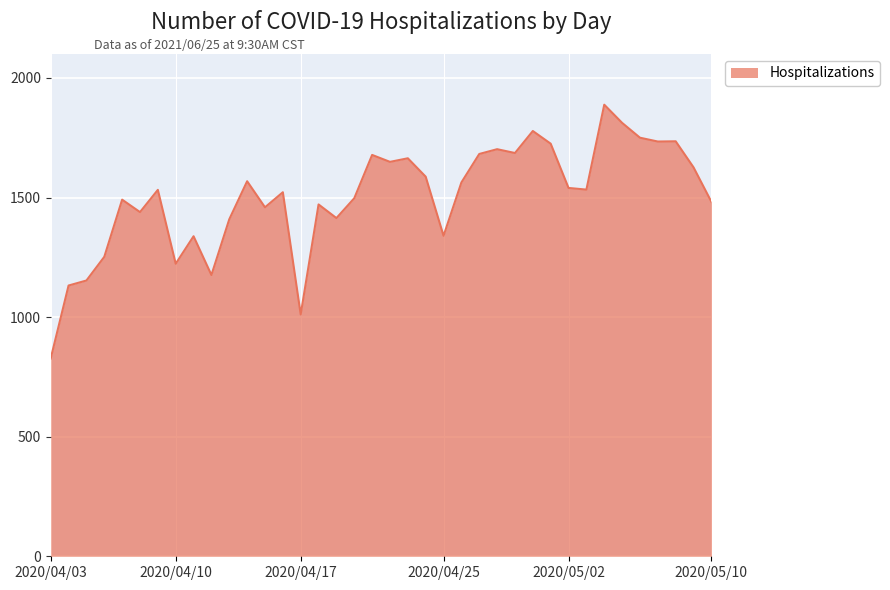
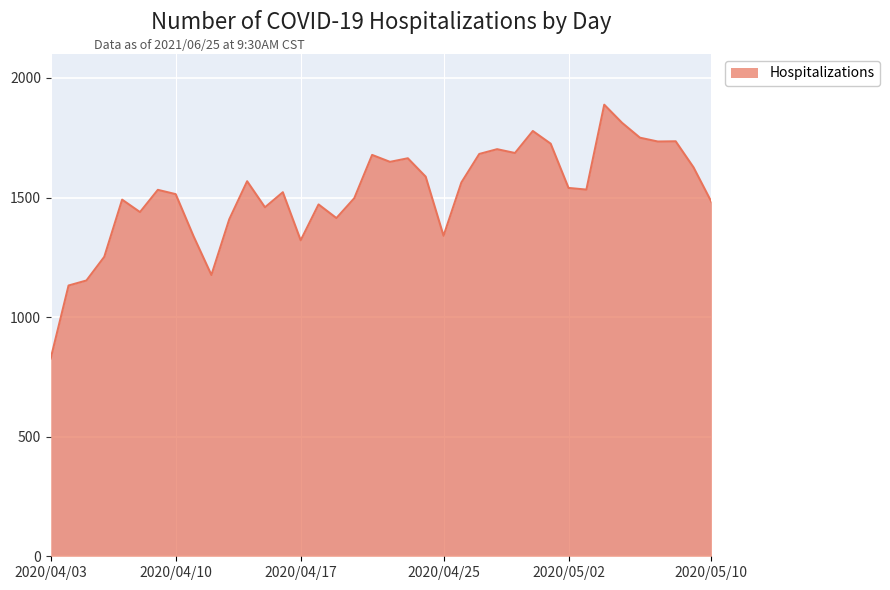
2020/04/10: 1220 -> 1510
2020/04/17: 1010 -> 1320
